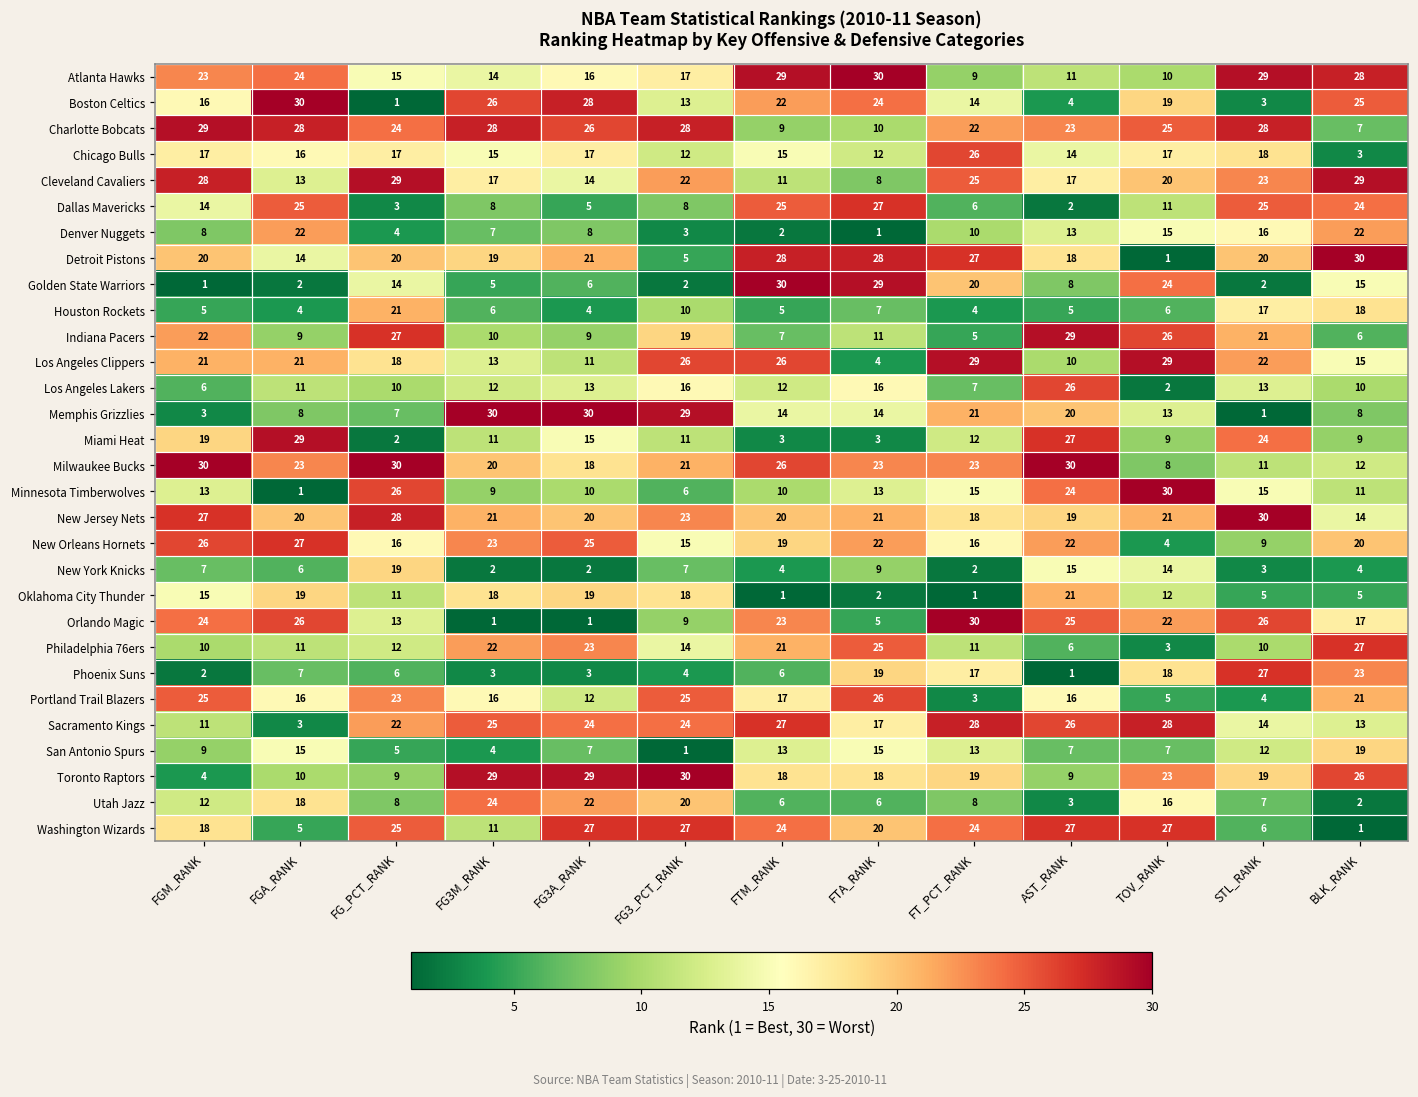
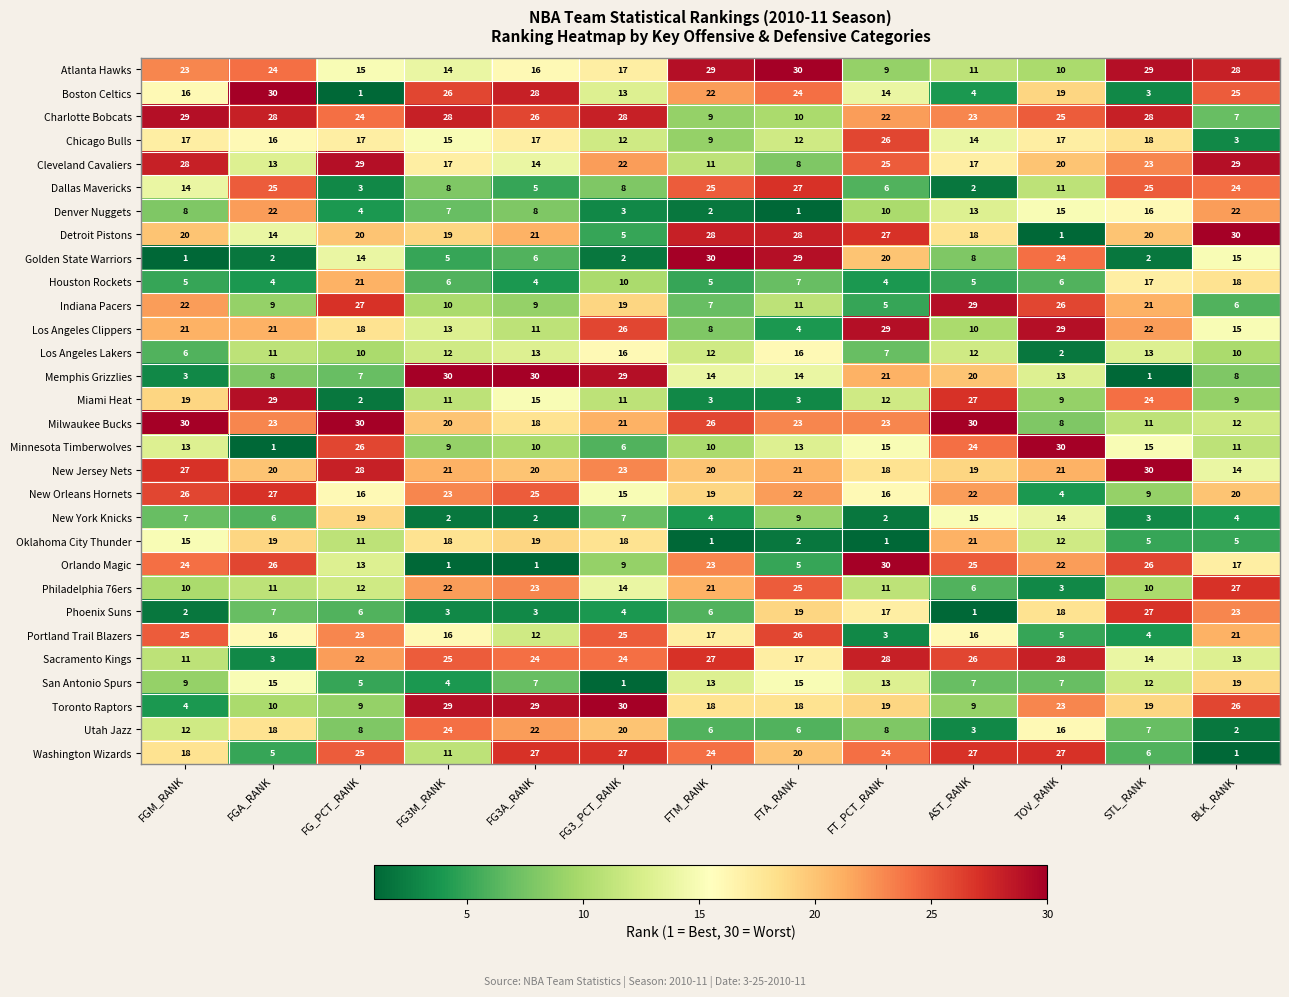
Chicago Bulls, FTM_RANK: 15 -> 9
Los Angeles Clippers, FTM_RANK: 26 -> 8
Los Angeles Lakers, AST_RANK: 26 -> 12
